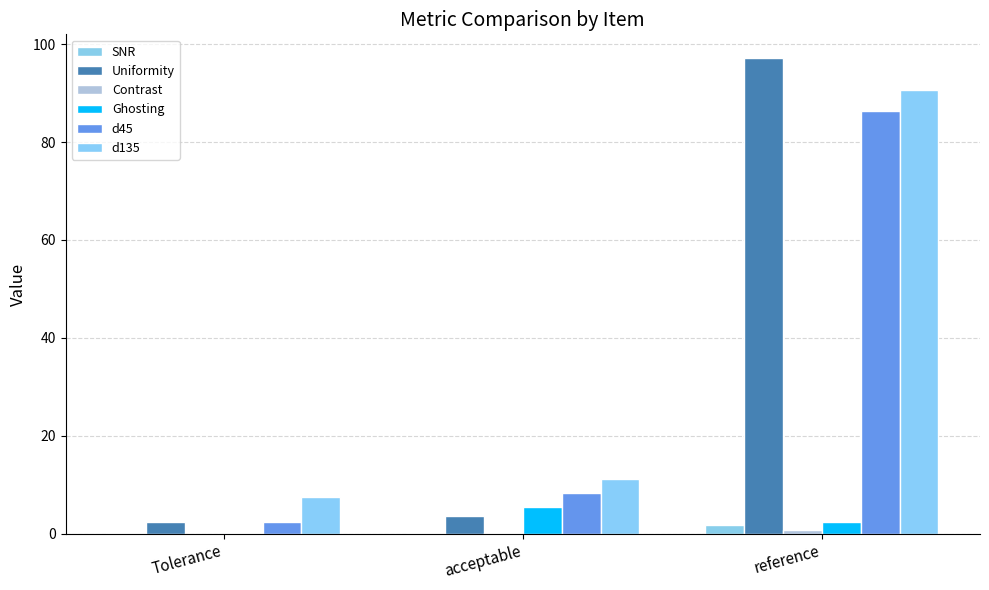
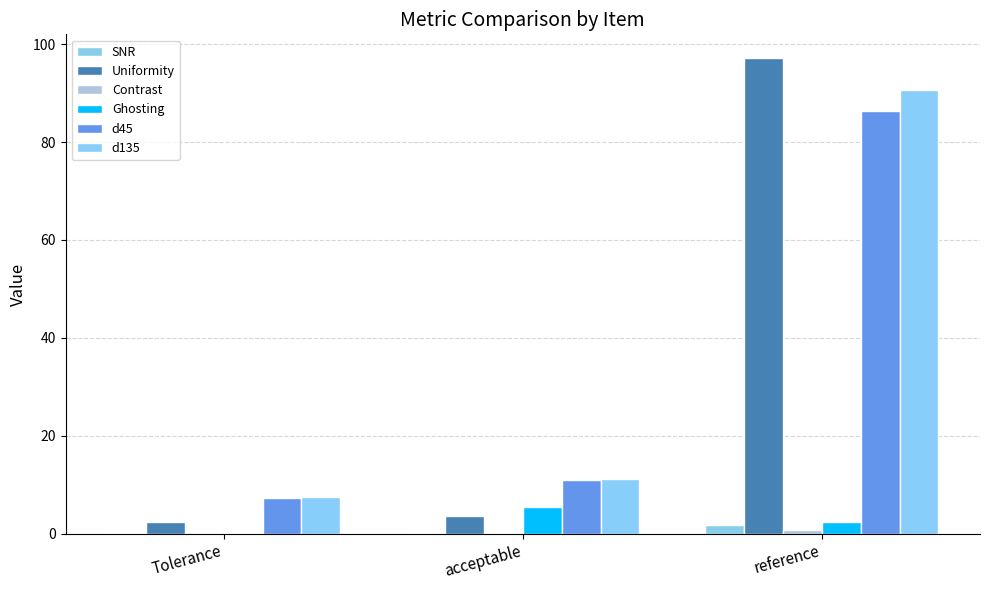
d45, Tolerance: 2 -> 7
d45, acceptable: 8 -> 11
